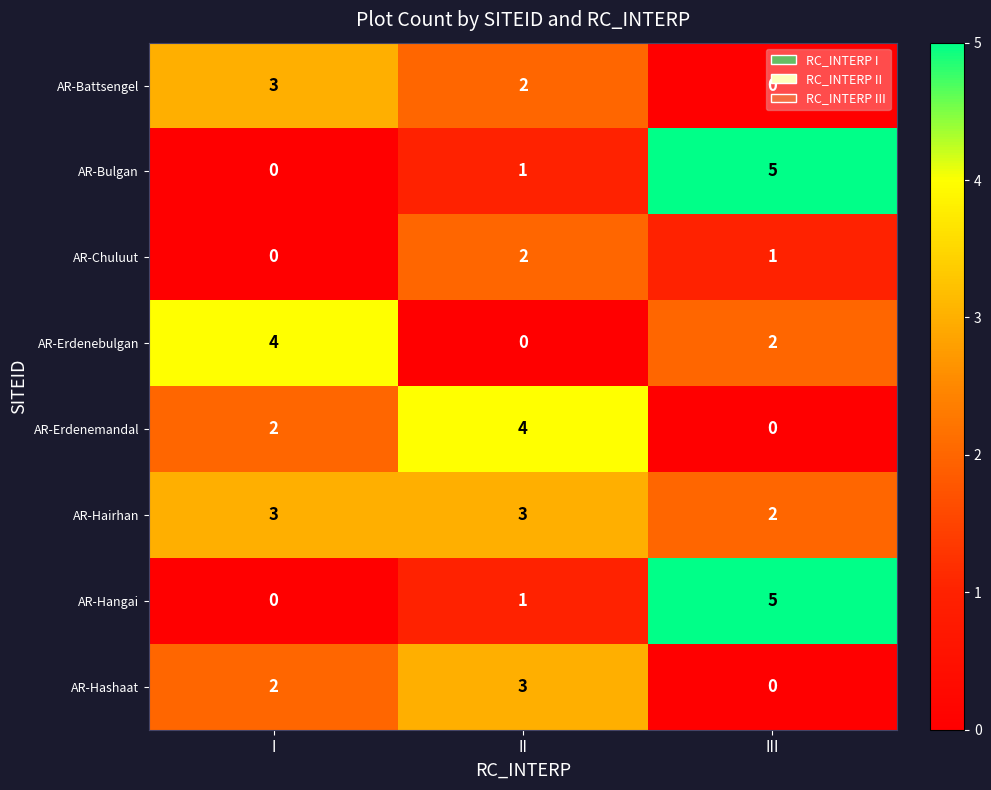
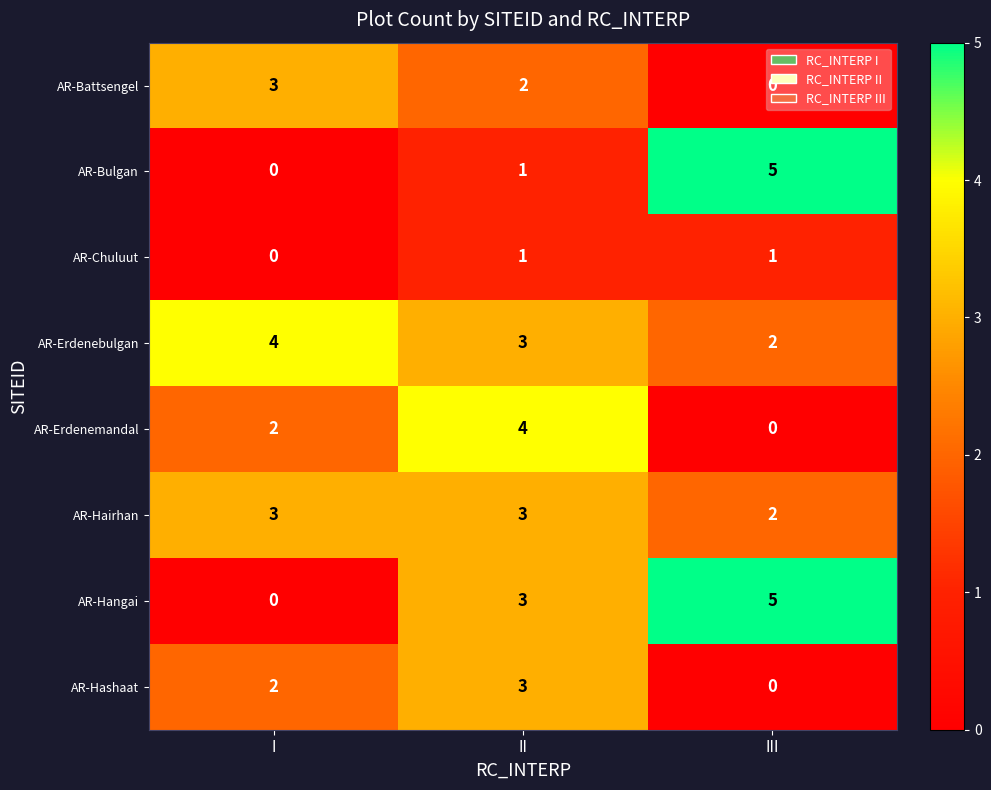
AR-Chuluut, II: 2 -> 1
AR-Erdenebulgan, II: 0 -> 3
AR-Hangai, II: 1 -> 3
